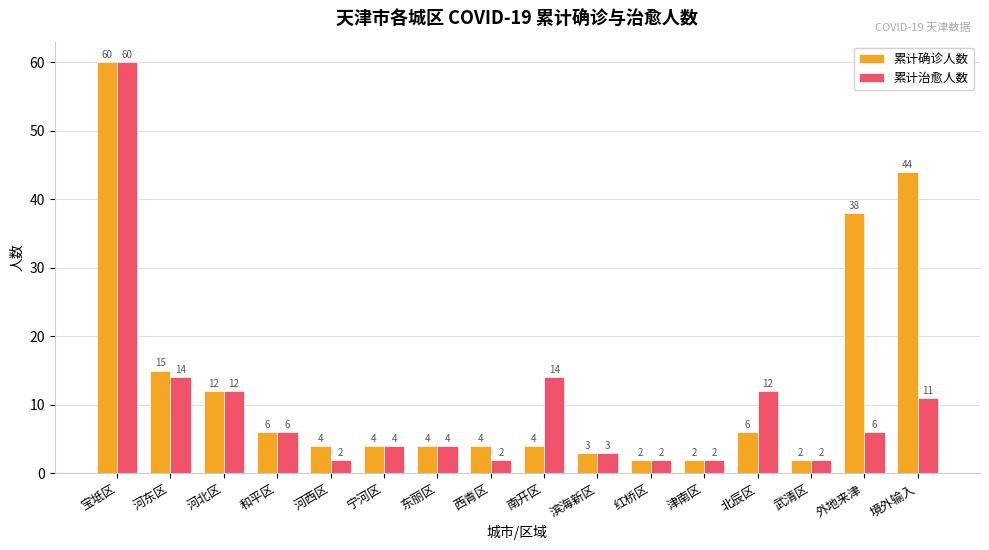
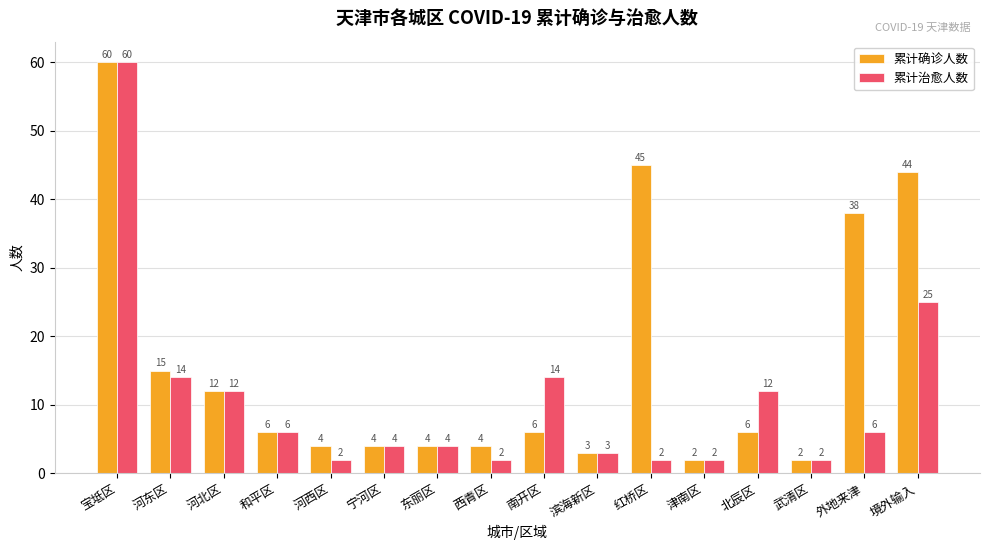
累计确诊人数, 南开区: 4 -> 6
累计确诊人数, 红桥区: 2 -> 45
累计治愈人数, 境外输入: 11 -> 25
